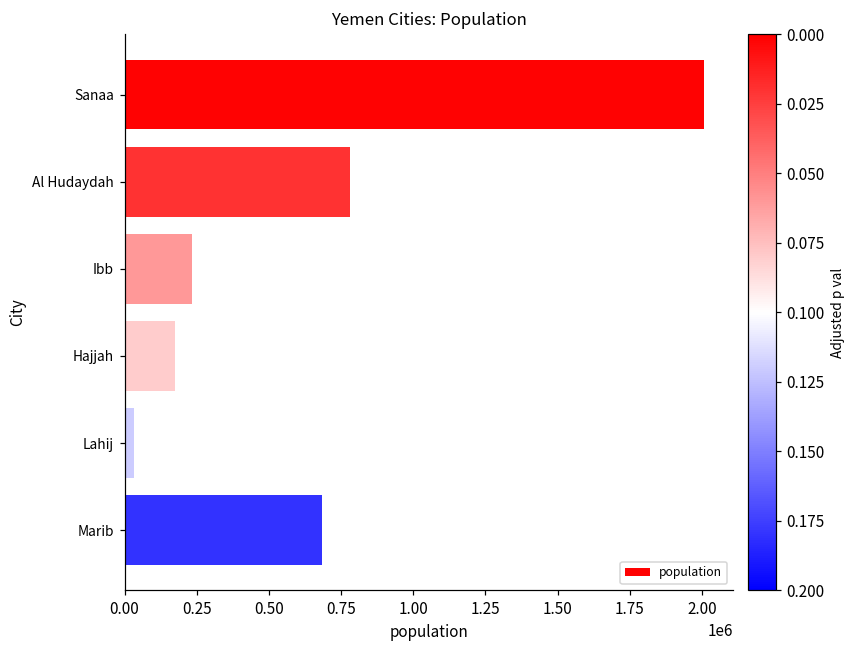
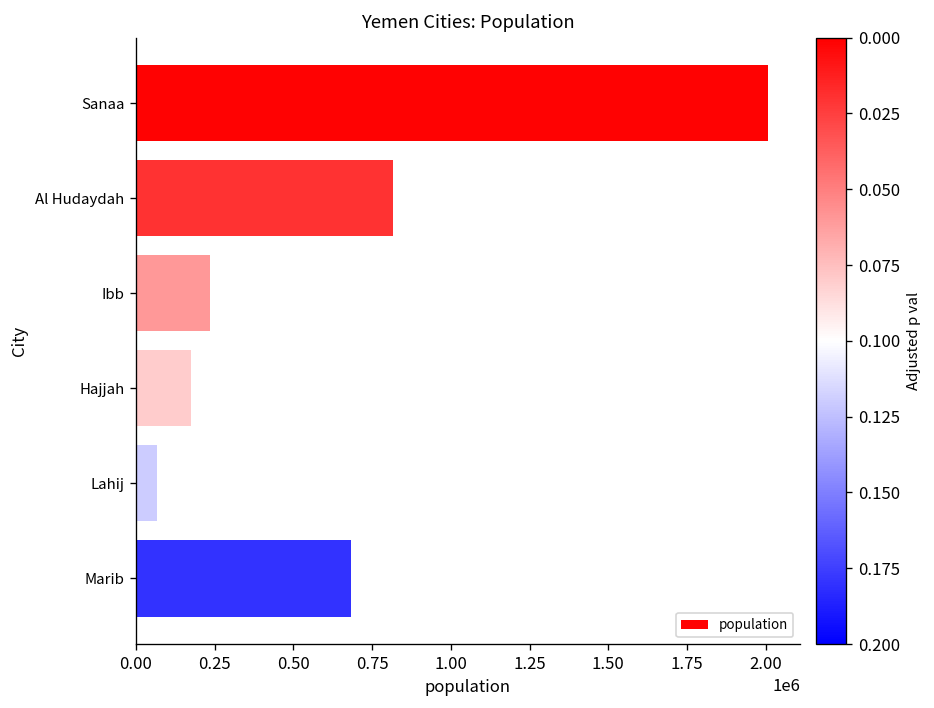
Al Hudaydah: 780000 -> 820000
Lahij: 30000 -> 70000
